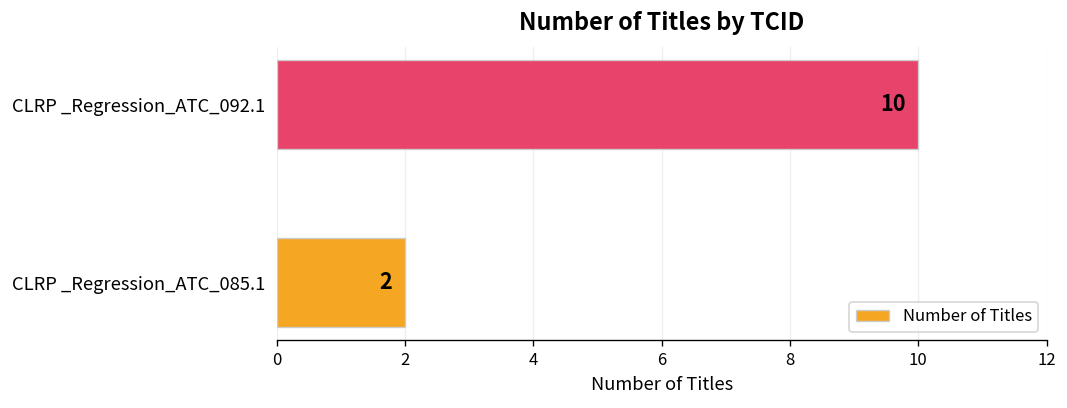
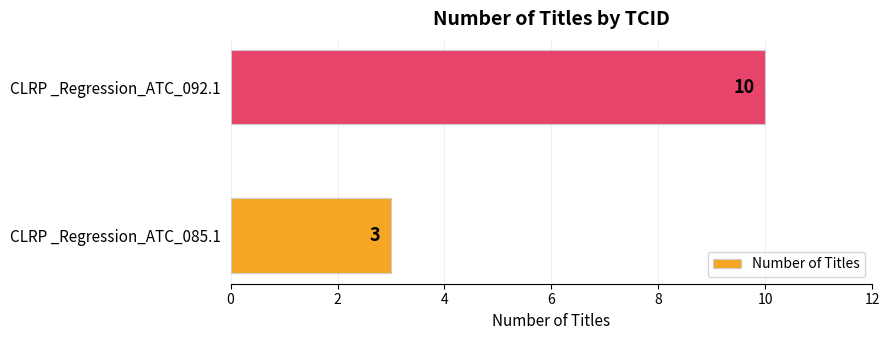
CLRP _Regression_ATC_085.1: 2 -> 3
